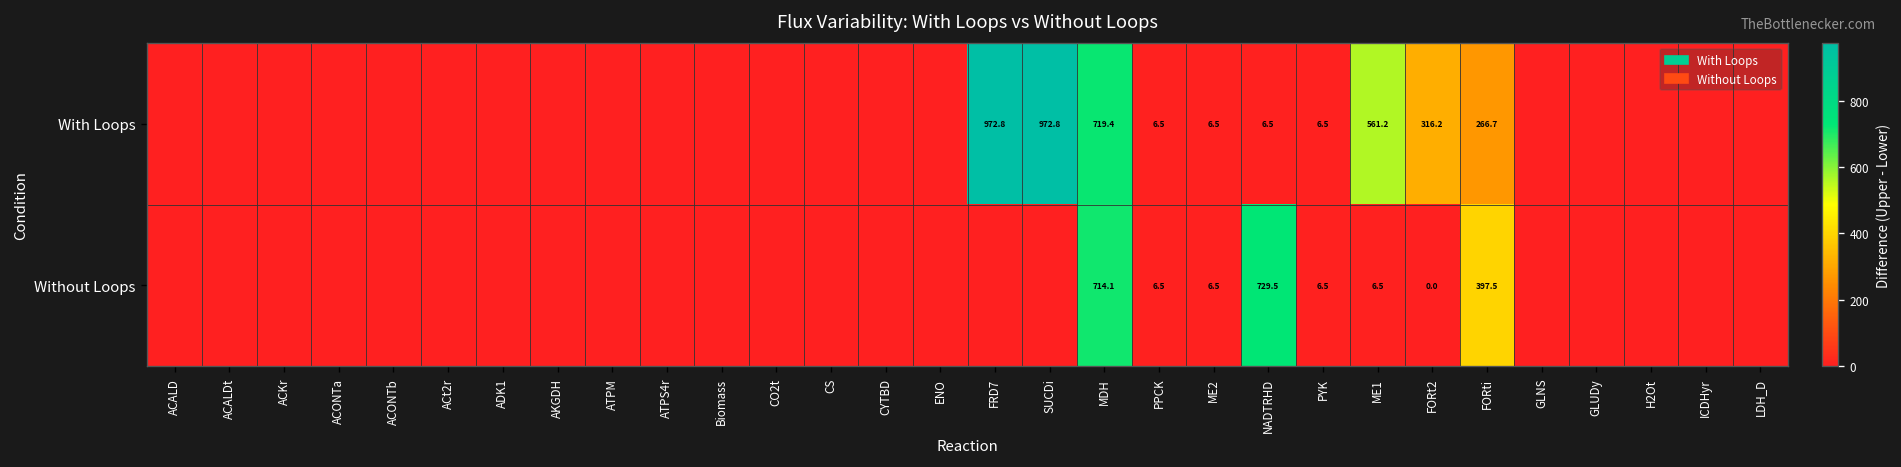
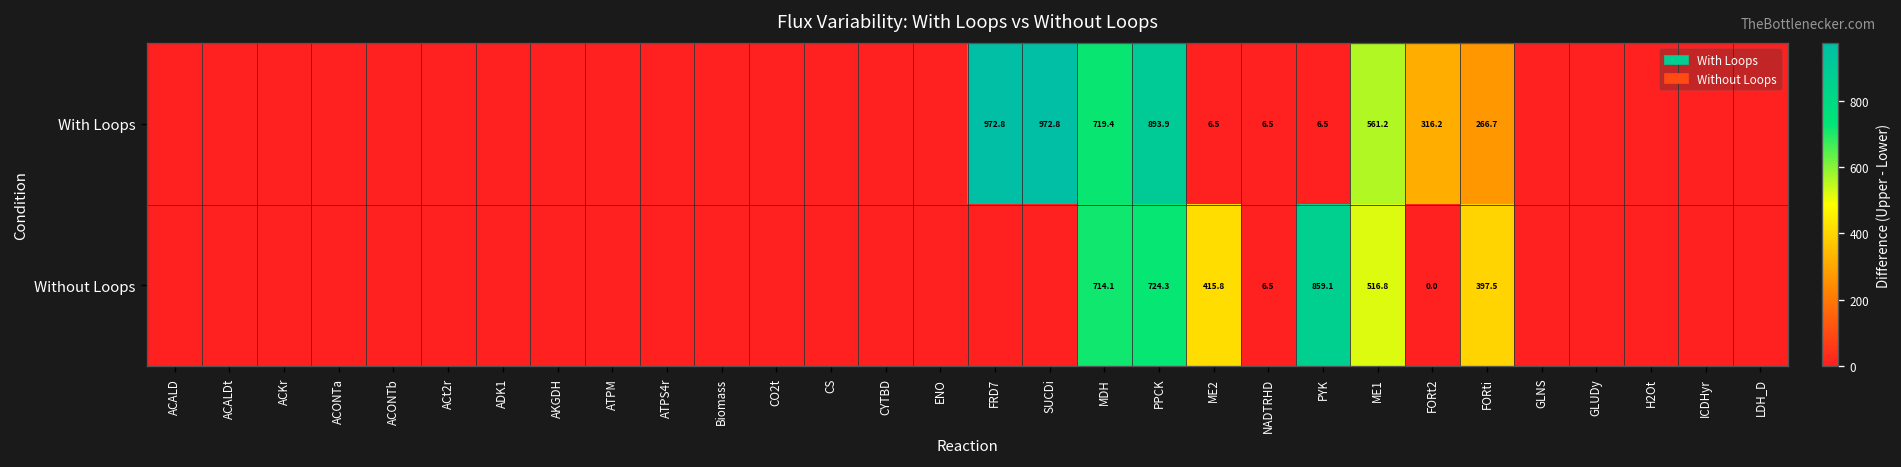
With Loops, PPCK: 6.5 -> 893.9
Without Loops, PPCK: 6.5 -> 724.3
Without Loops, ME2: 6.5 -> 415.8
Without Loops, NADTRHD: 729.5 -> 6.5
Without Loops, PYK: 6.5 -> 859.1
Without Loops, ME1: 6.5 -> 516.8
